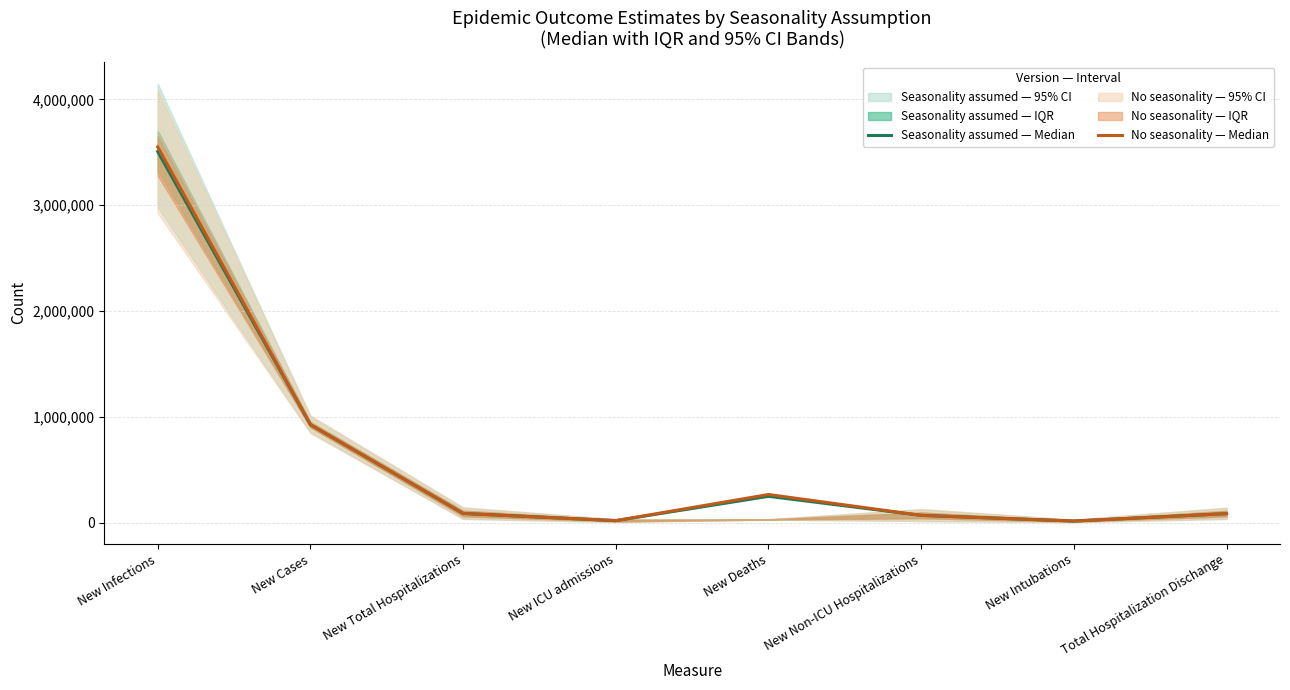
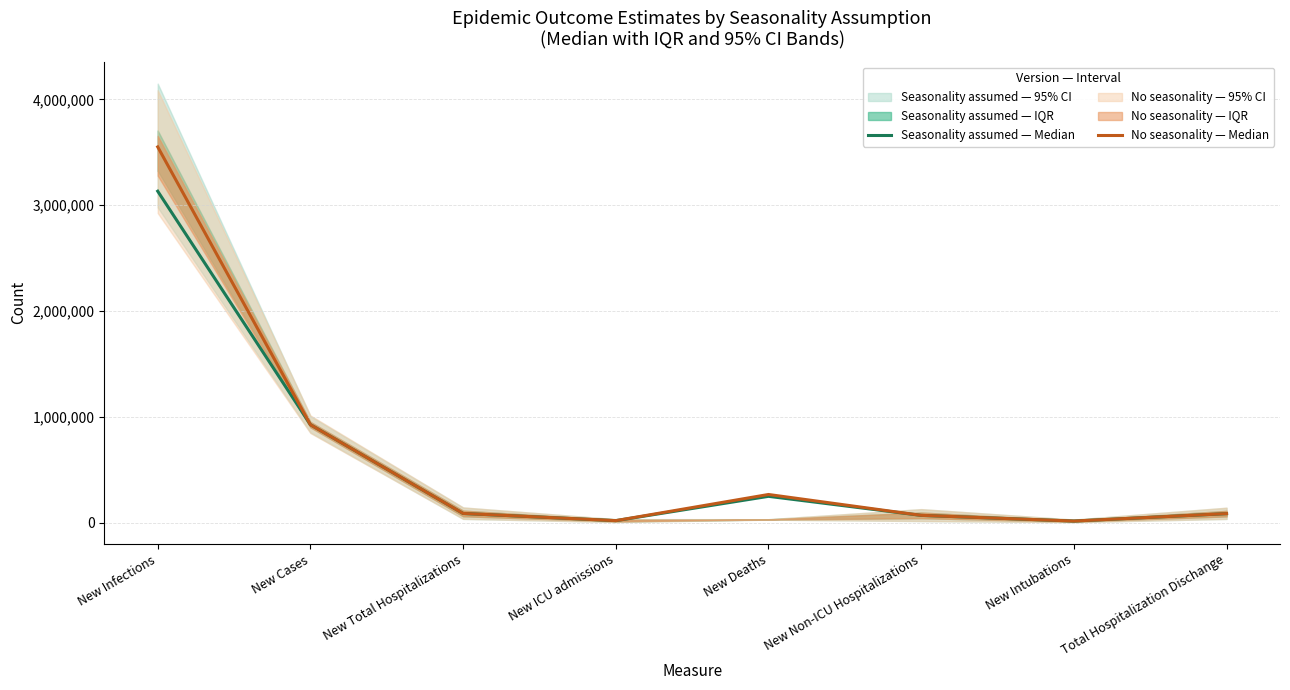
Seasonality assumed — Median, New Infections: 3,510,000 -> 3,130,000
